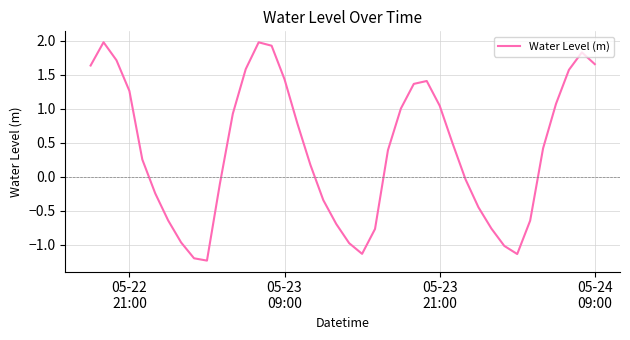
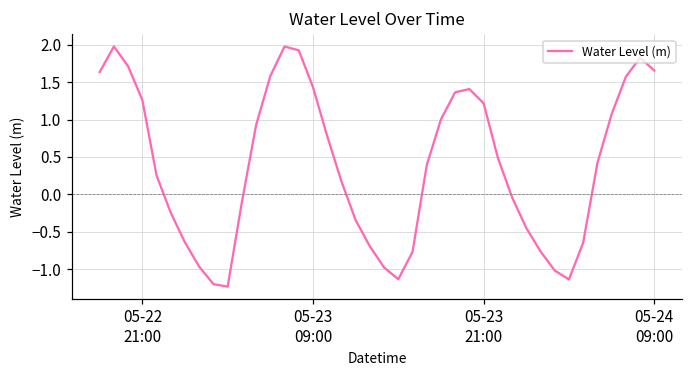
05-23 21:00: 1.0 -> 1.2
